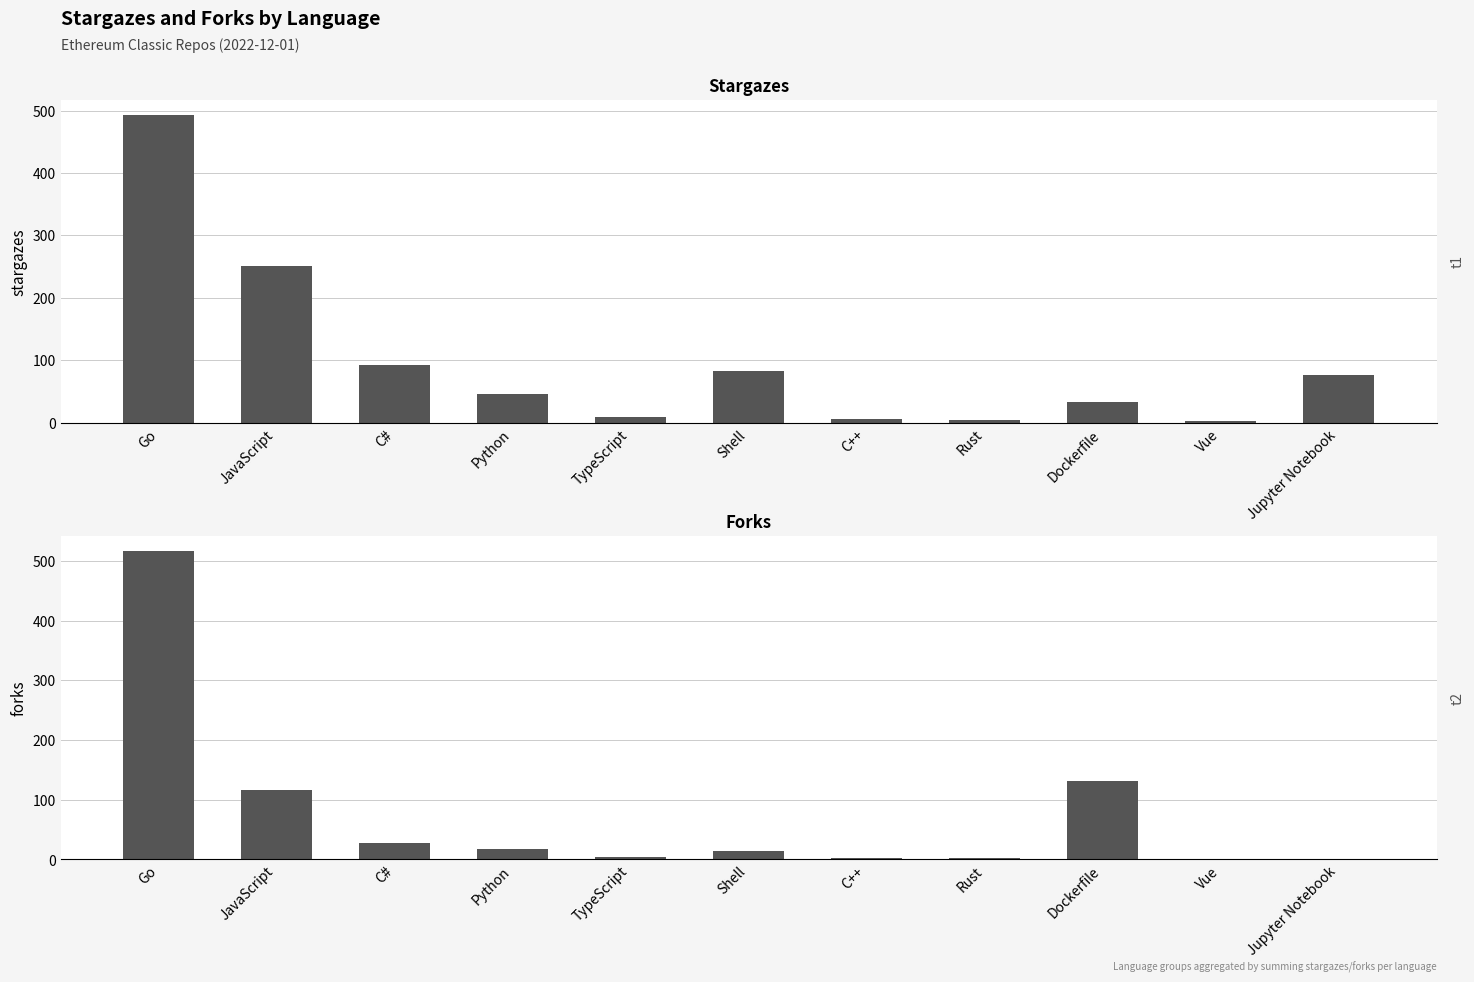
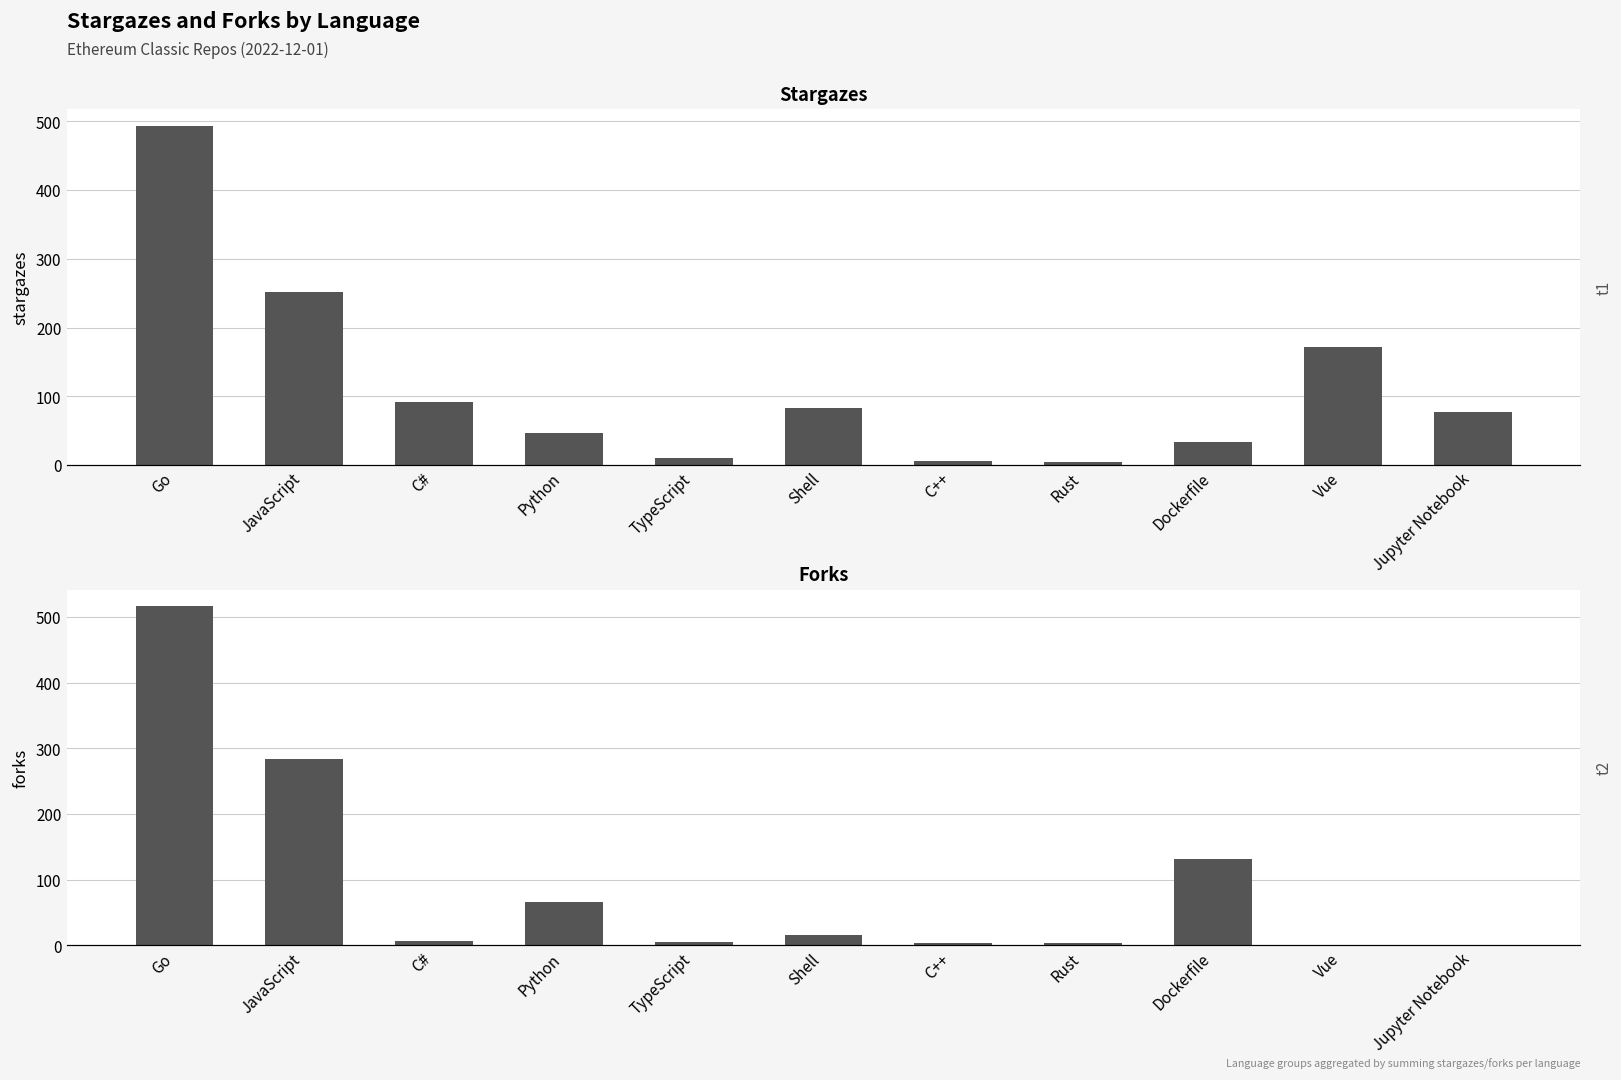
Stargazes, Vue: 0 -> 170
Forks, JavaScript: 120 -> 280
Forks, C#: 30 -> 10
Forks, Python: 20 -> 70
